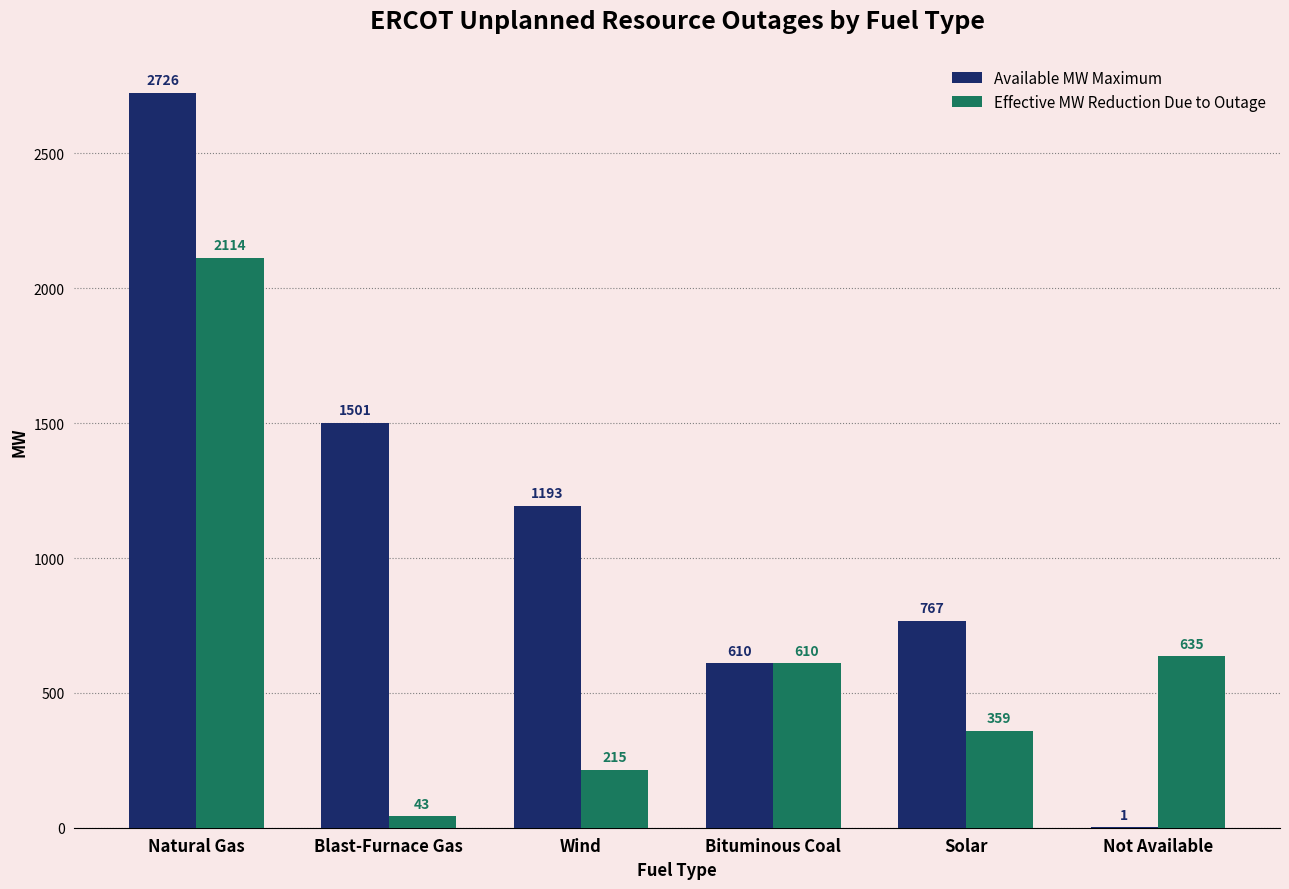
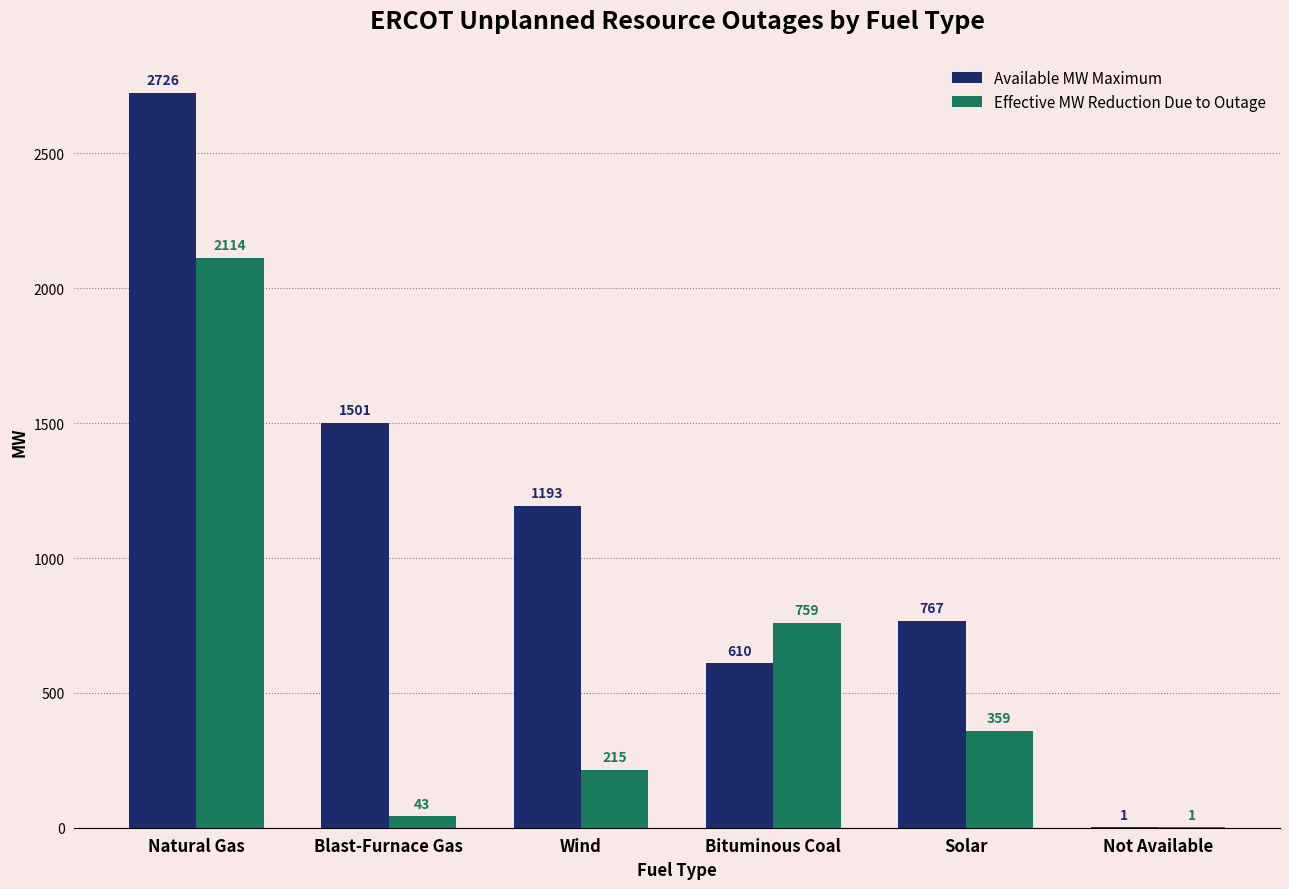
Effective MW Reduction Due to Outage, Bituminous Coal: 610 -> 759
Effective MW Reduction Due to Outage, Not Available: 635 -> 1
